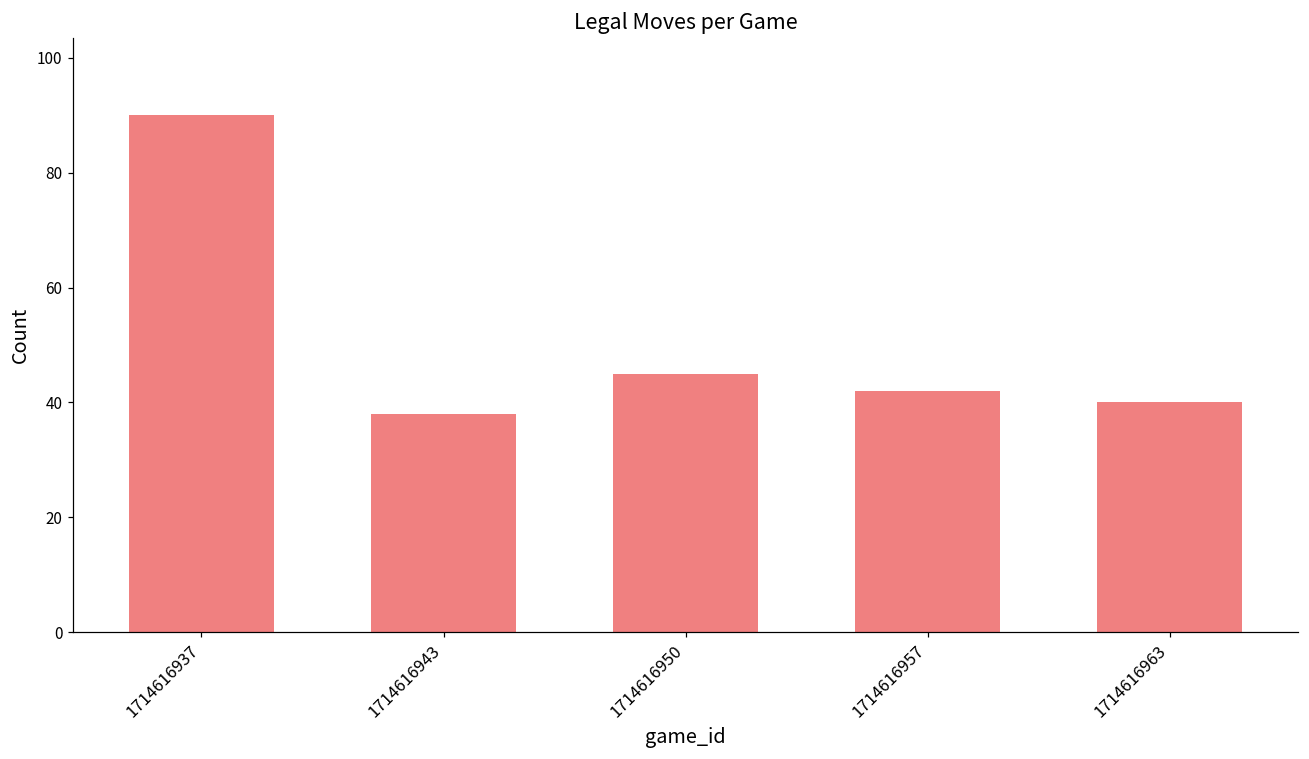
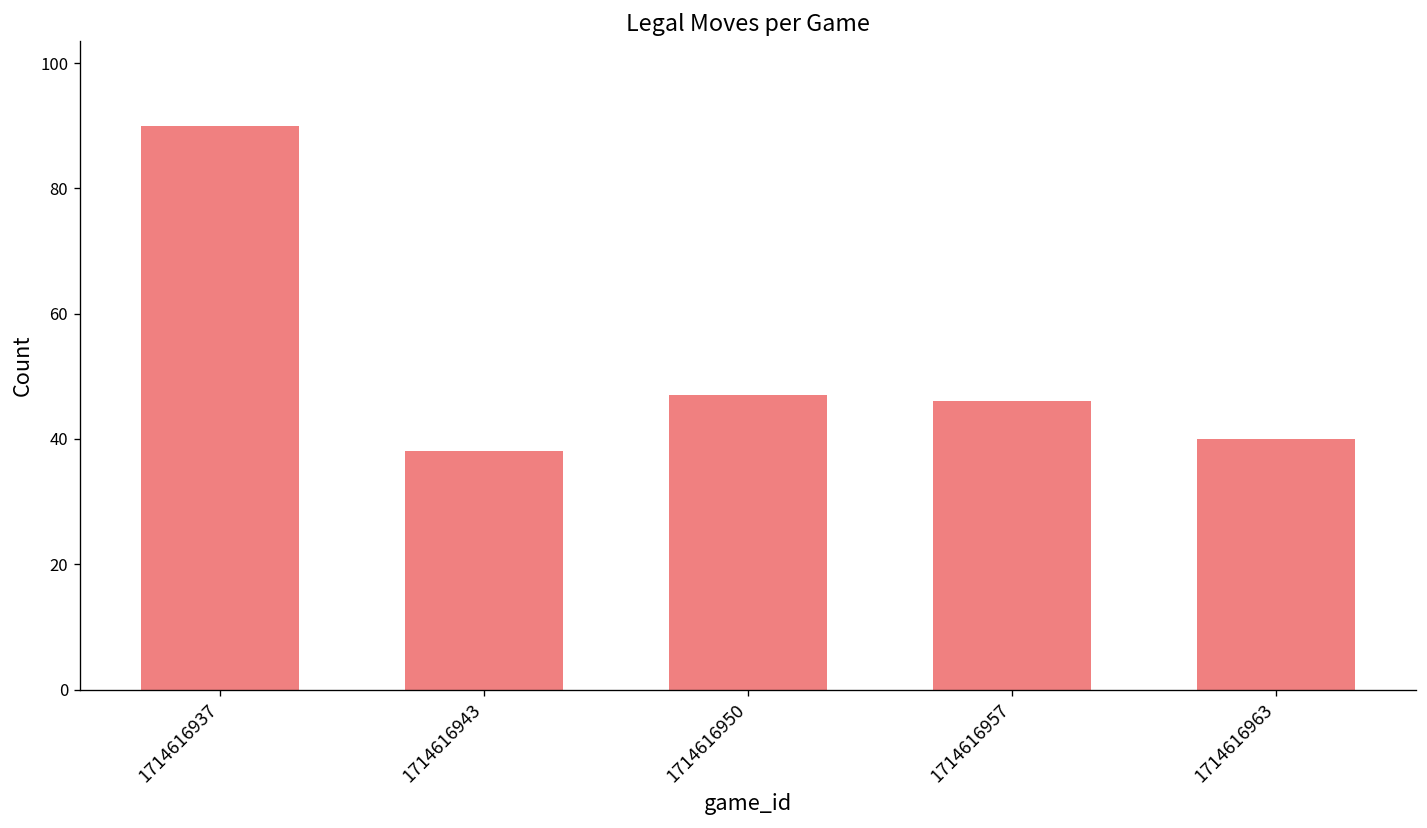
1714616950: 45 -> 47
1714616957: 42 -> 46
